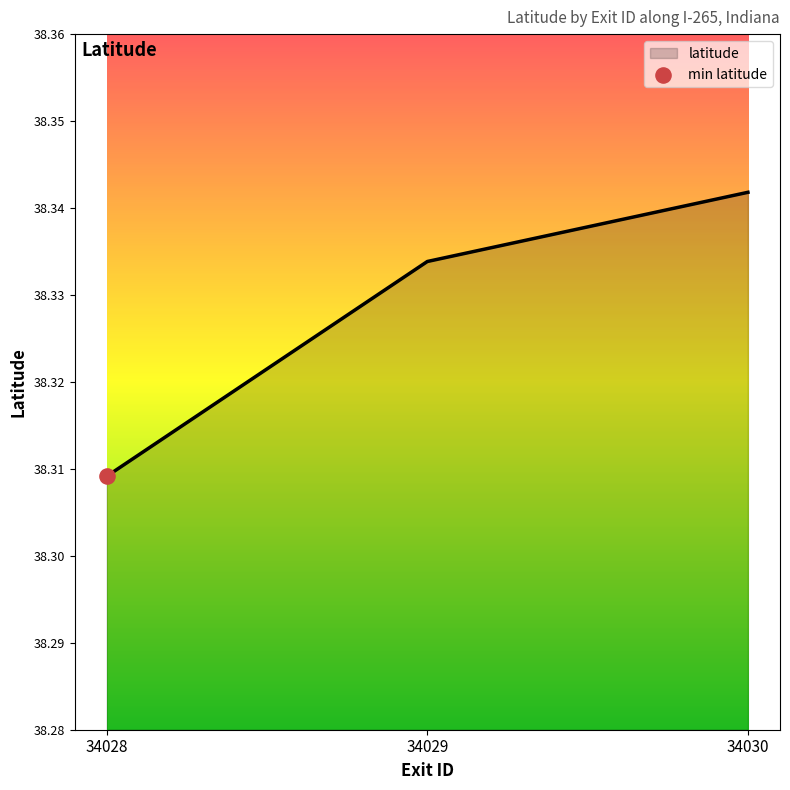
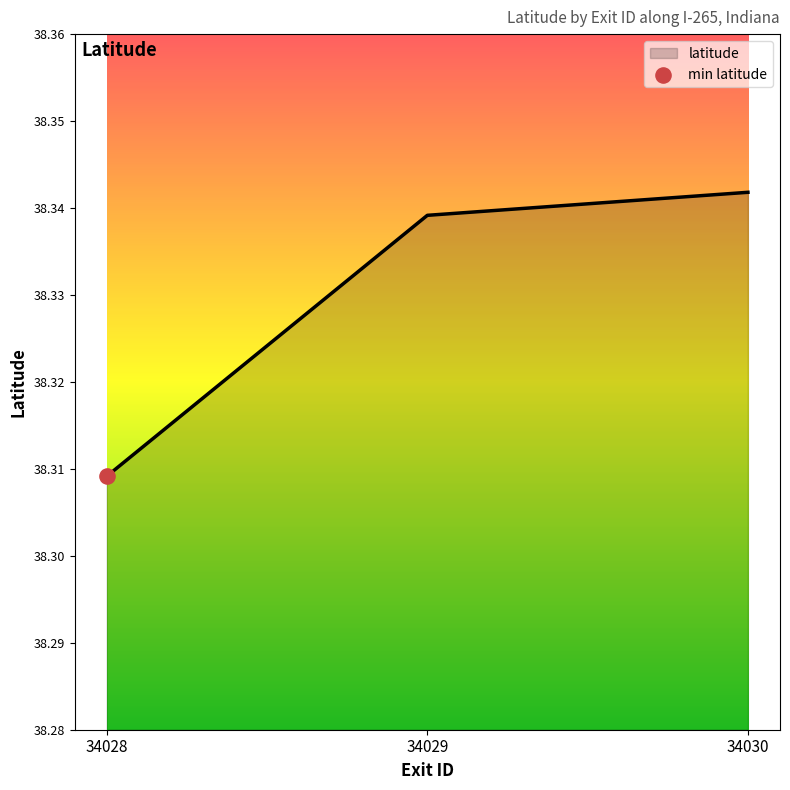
latitude, 34029: 38.334 -> 38.339
